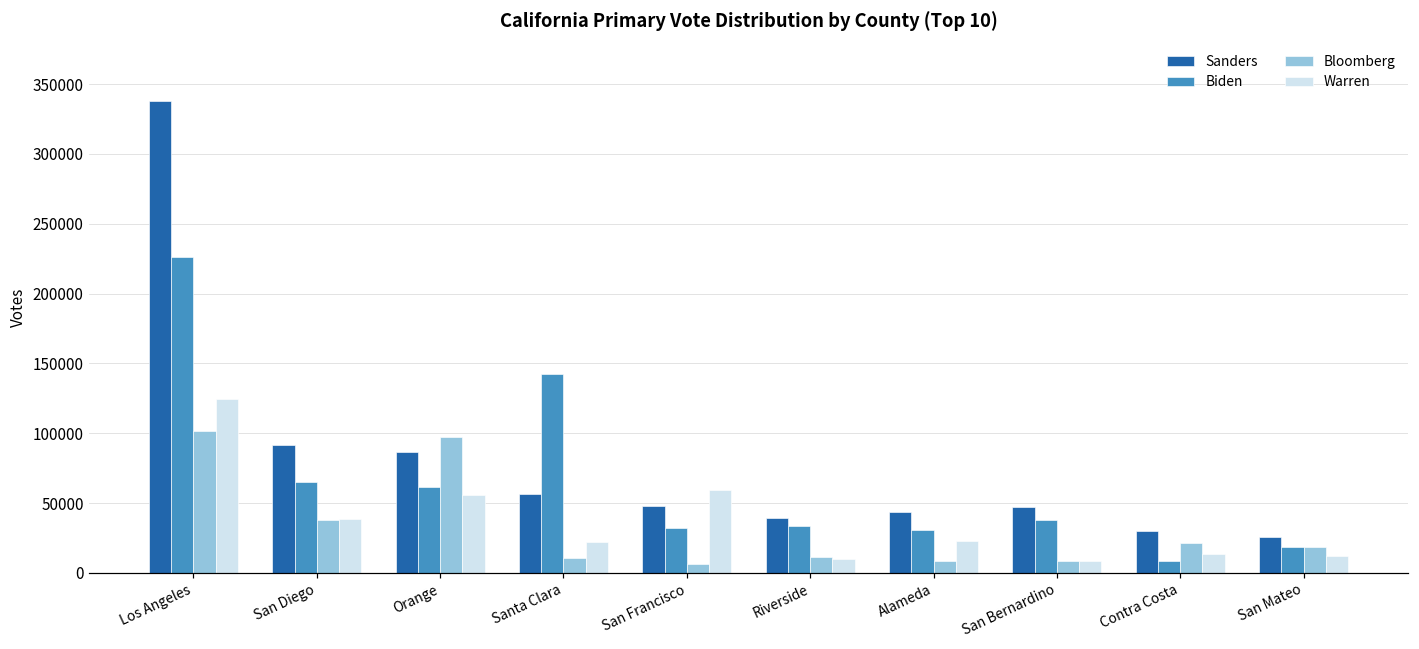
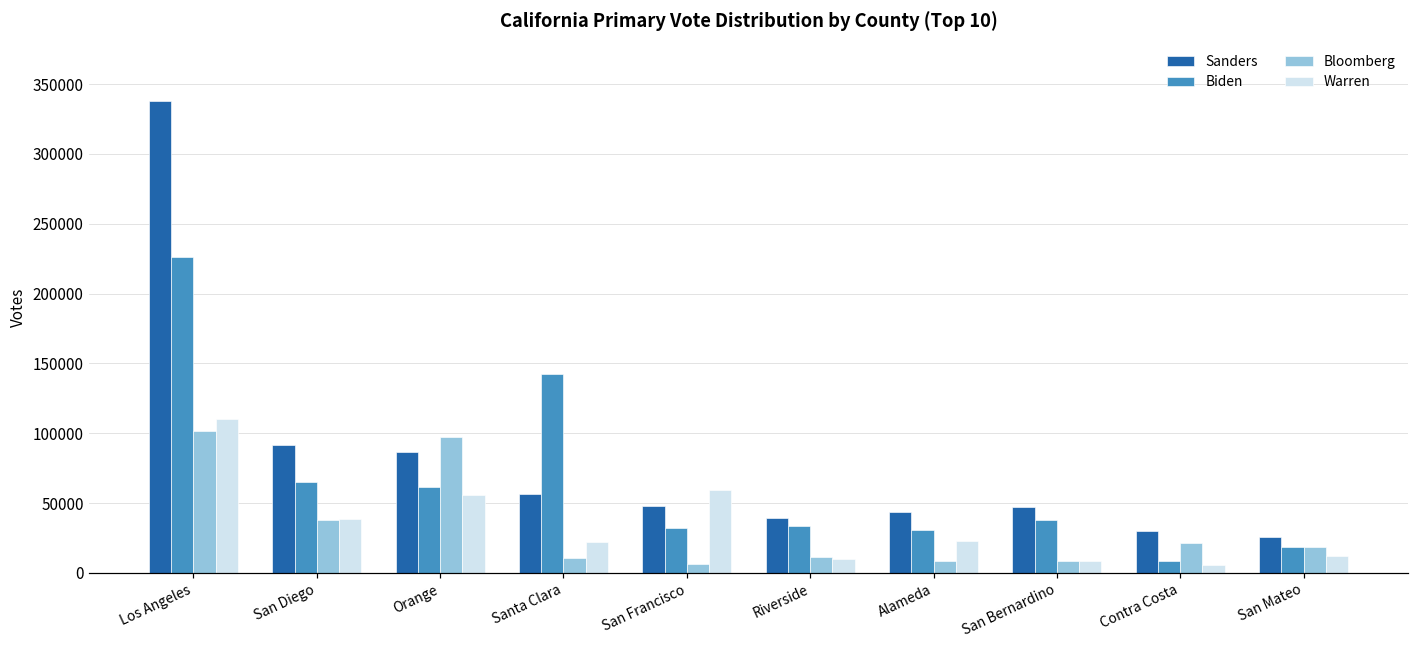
Warren, Los Angeles: 125000 -> 110000
Warren, Contra Costa: 14000 -> 6000
